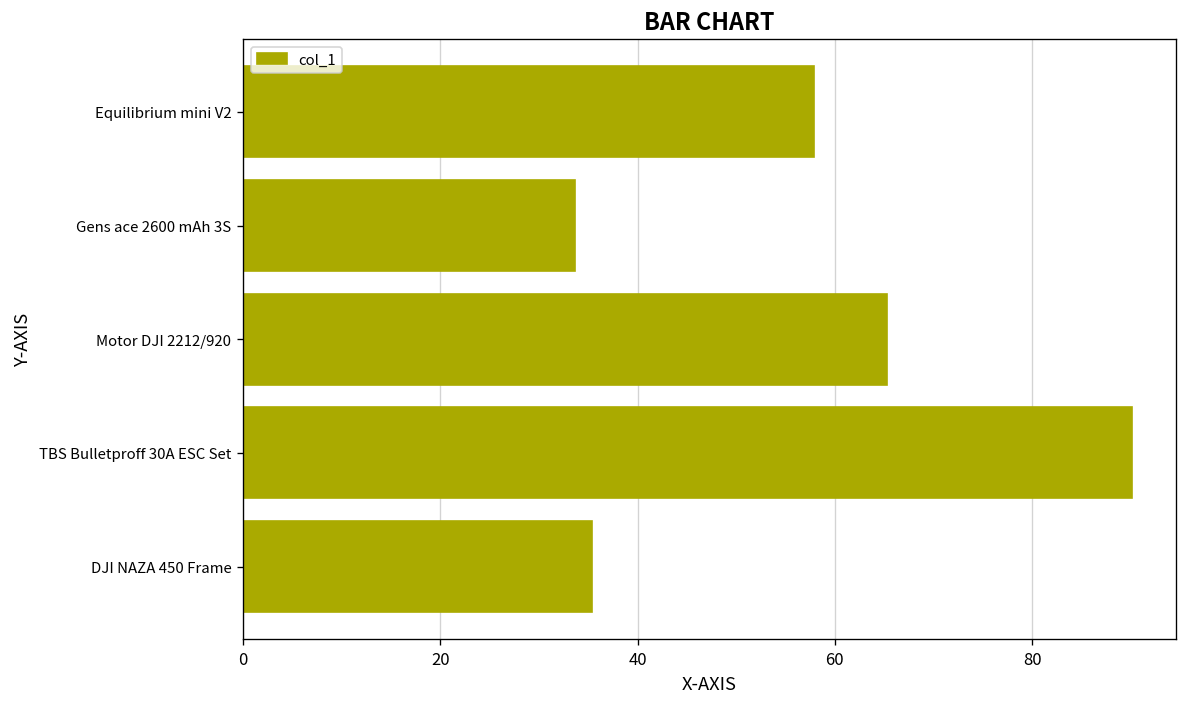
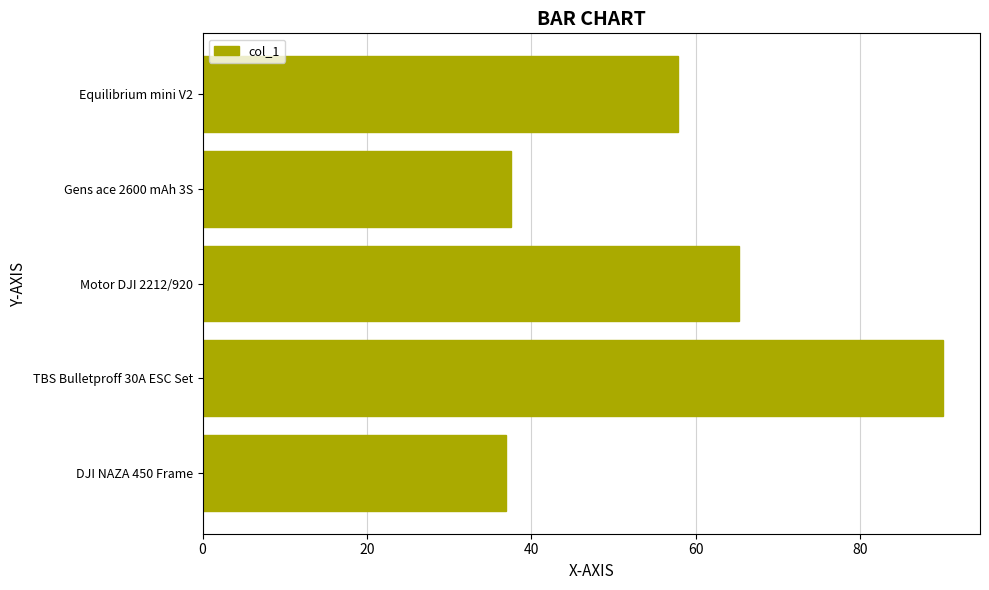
Gens ace 2600 mAh 3S: 34 -> 38
DJI NAZA 450 Frame: 35 -> 37
